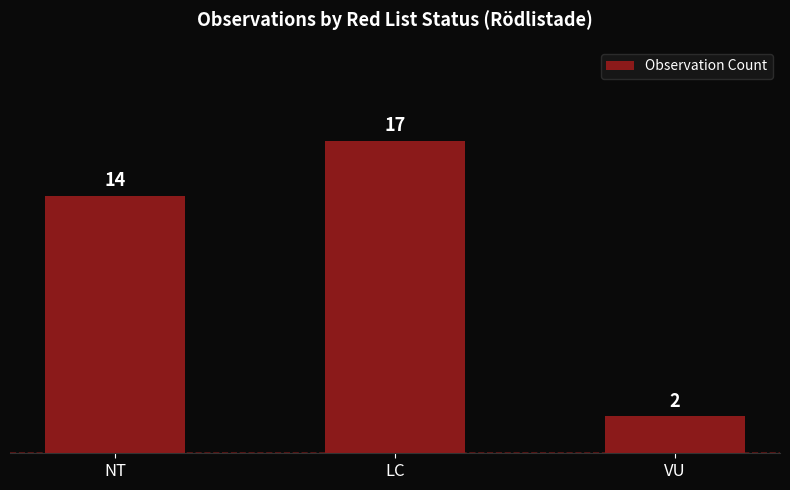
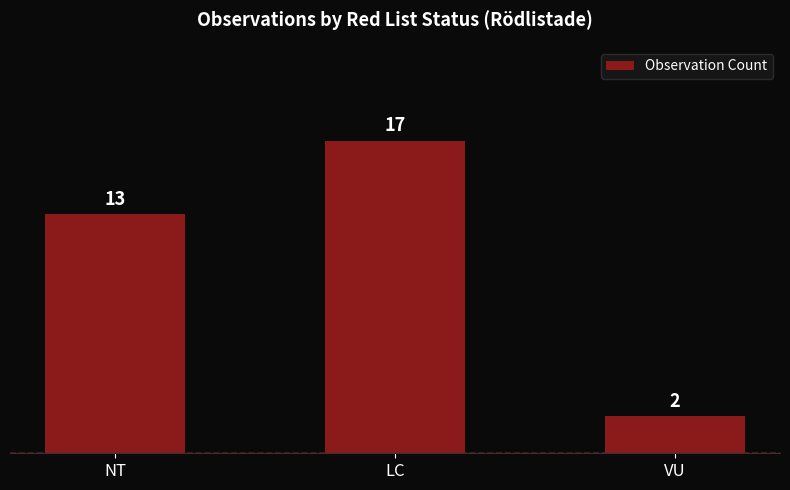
NT: 14 -> 13
